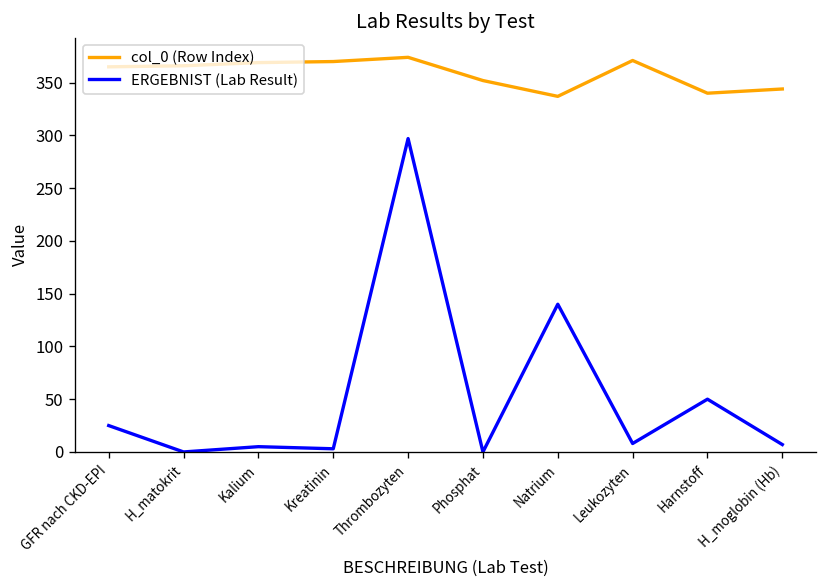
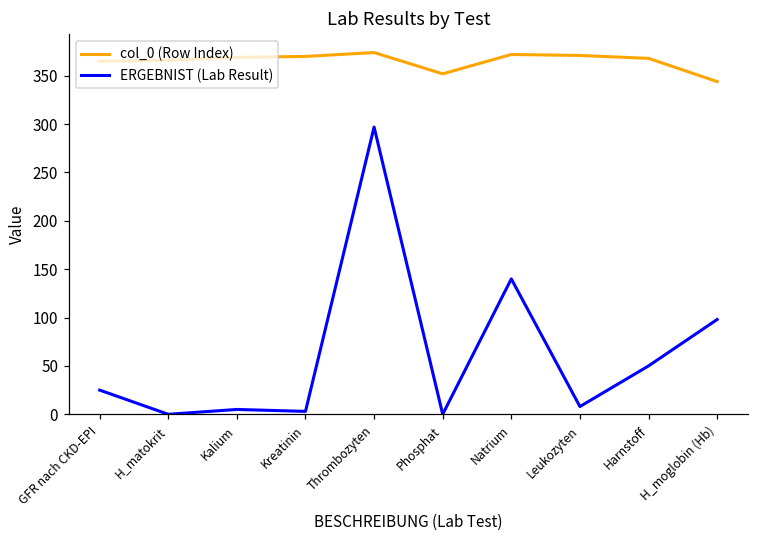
col_0 (Row Index), Natrium: 340 -> 370
col_0 (Row Index), Harnstoff: 340 -> 370
ERGEBNIST (Lab Result), H_moglobin (Hb): 10 -> 100
